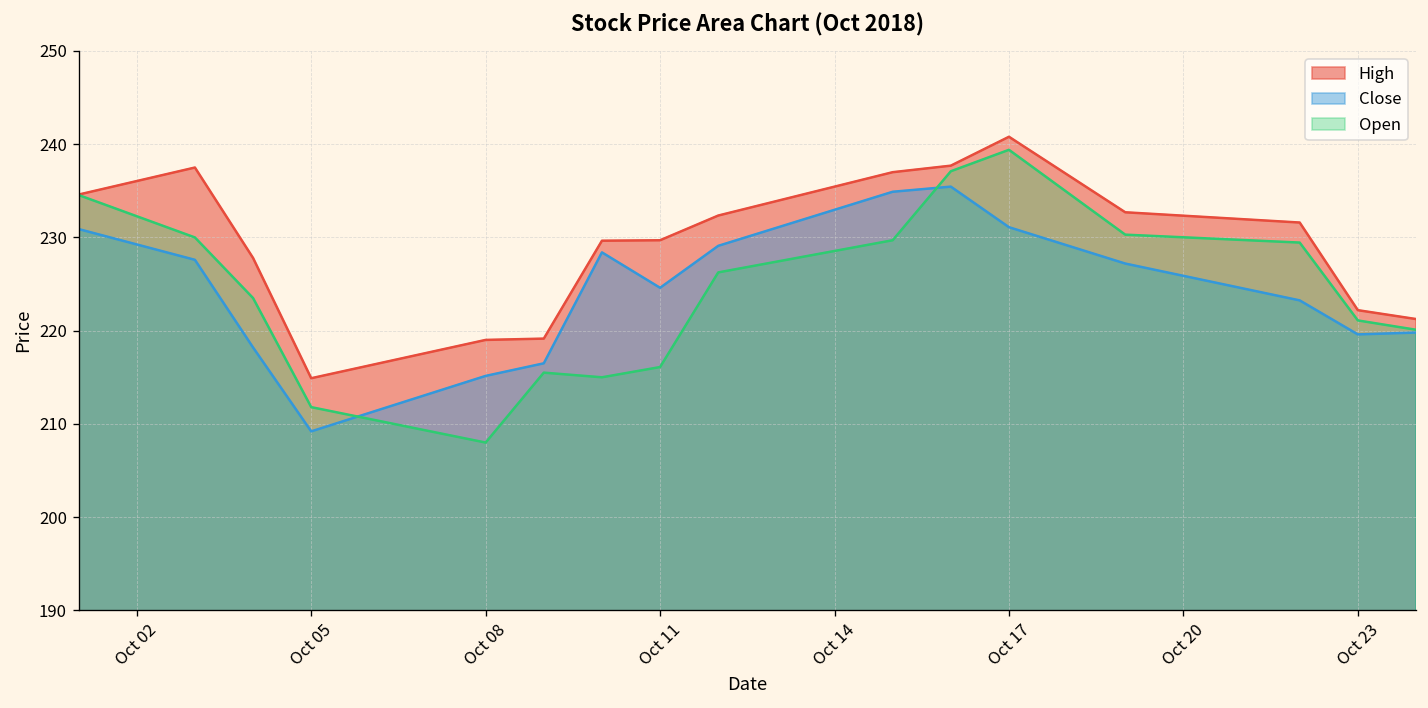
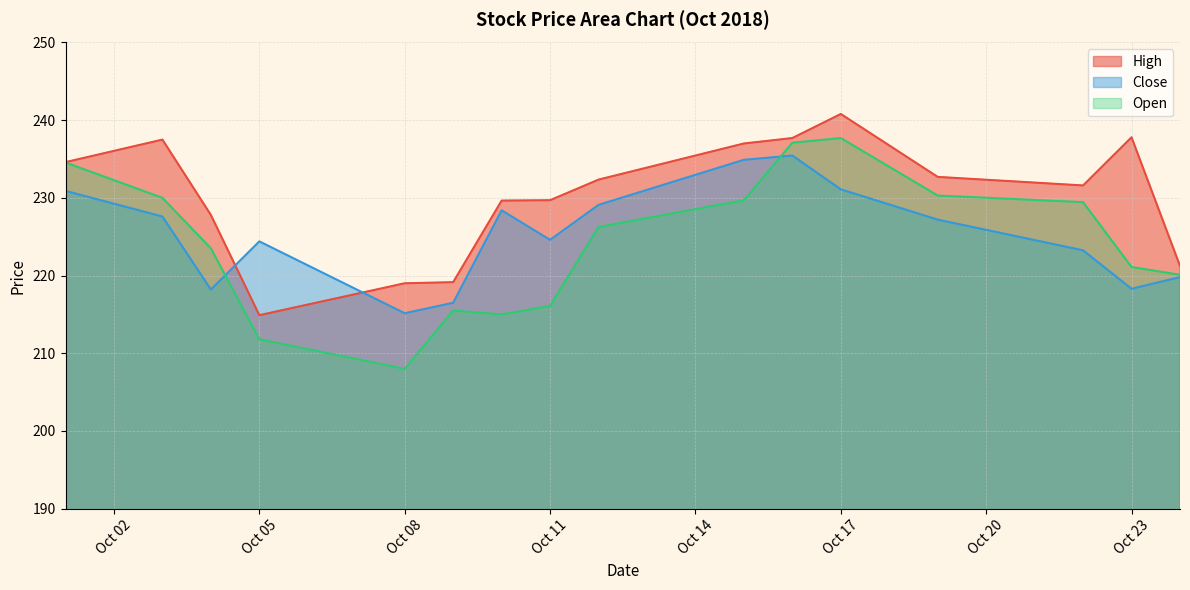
Close, Oct 05: 209 -> 224
Open, Oct 17: 239 -> 238
High, Oct 23: 222 -> 238
Close, Oct 23: 220 -> 218
